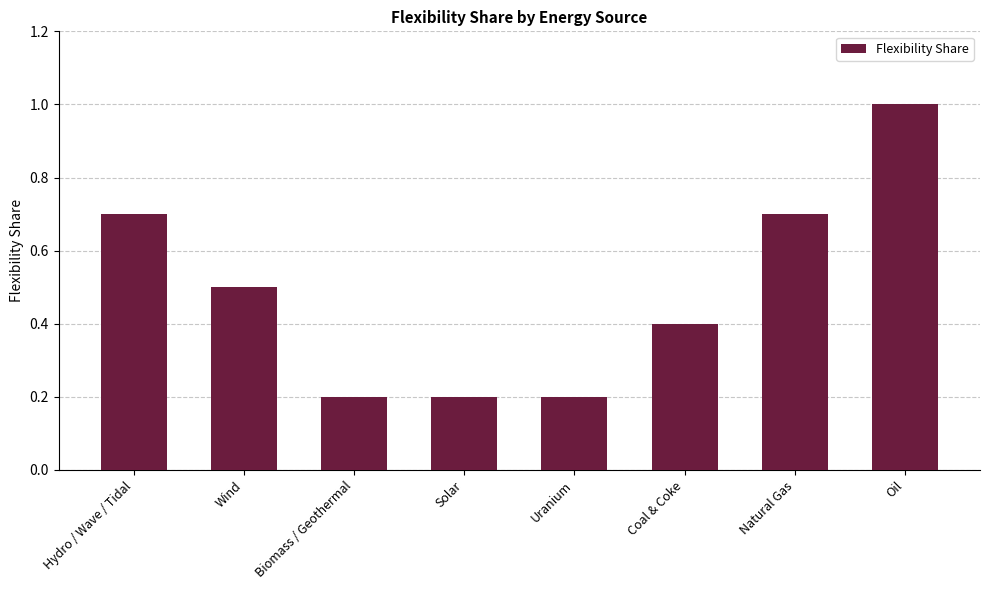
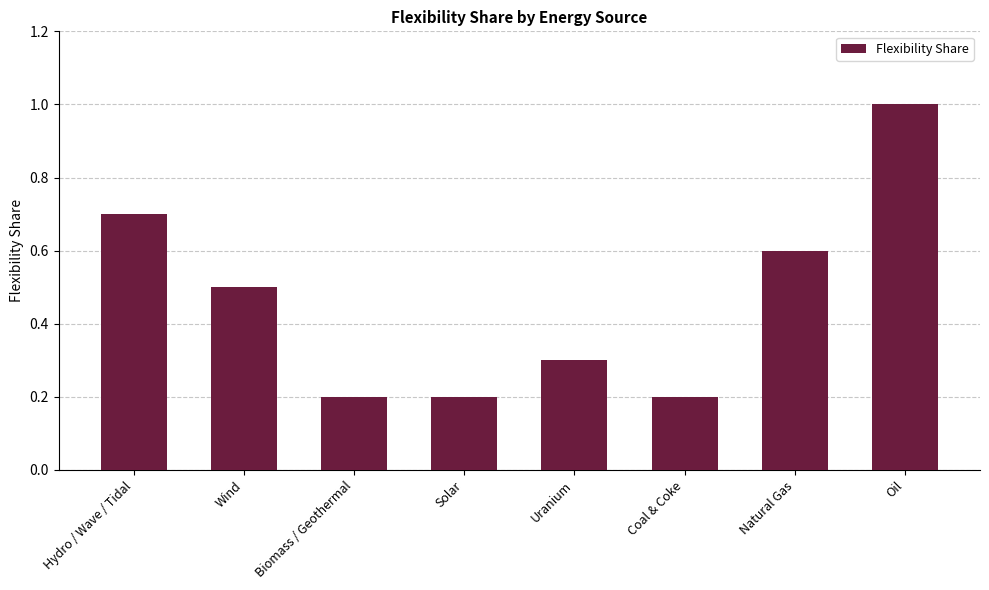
Uranium: 0.2 -> 0.3
Coal & Coke: 0.4 -> 0.2
Natural Gas: 0.7 -> 0.6
